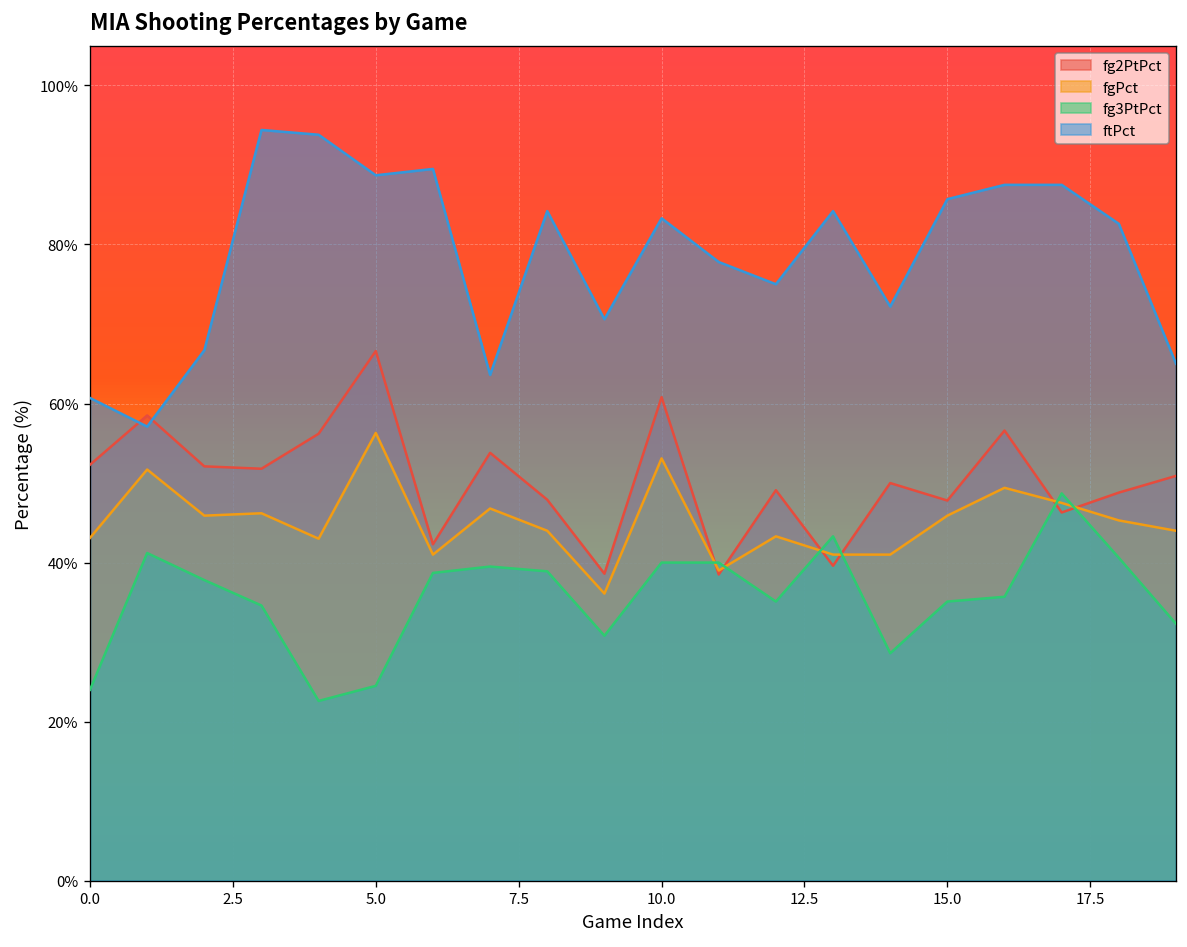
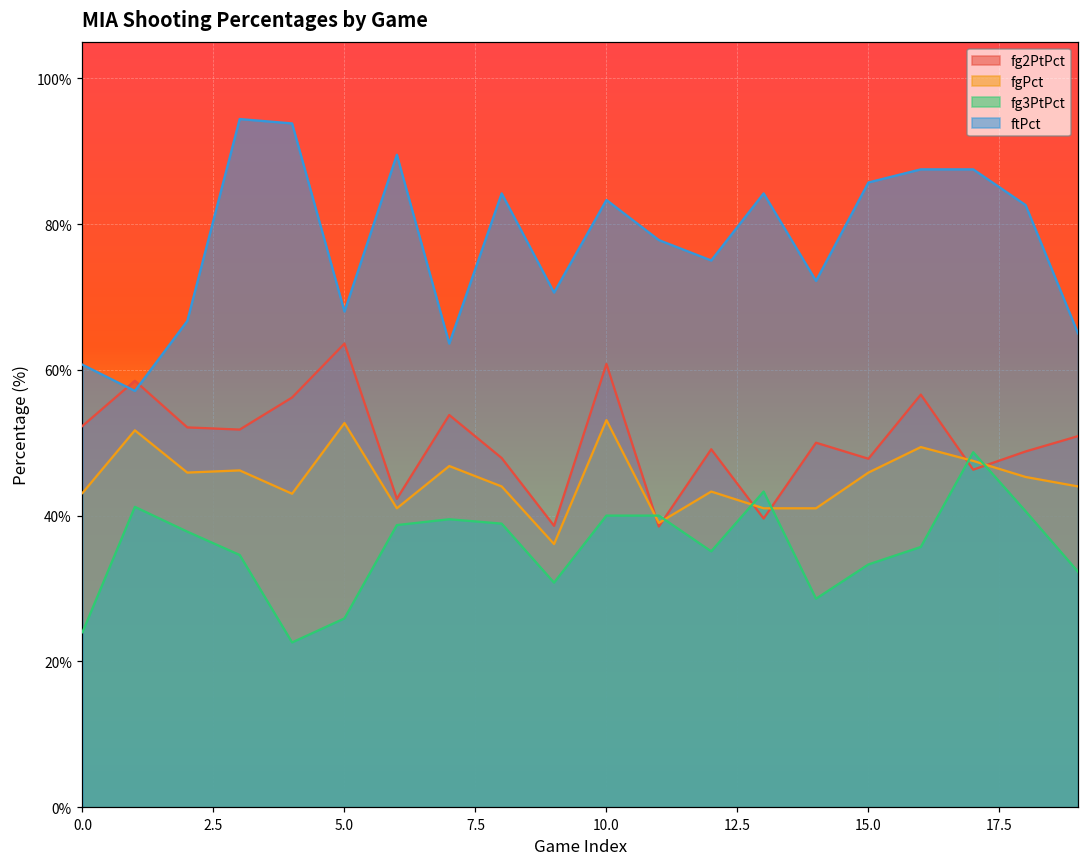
fg2PtPct, 5.0: 67% -> 64%
fgPct, 5.0: 56% -> 53%
fg3PtPct, 5.0: 25% -> 26%
ftPct, 5.0: 89% -> 68%
fg3PtPct, 15.0: 35% -> 33%
